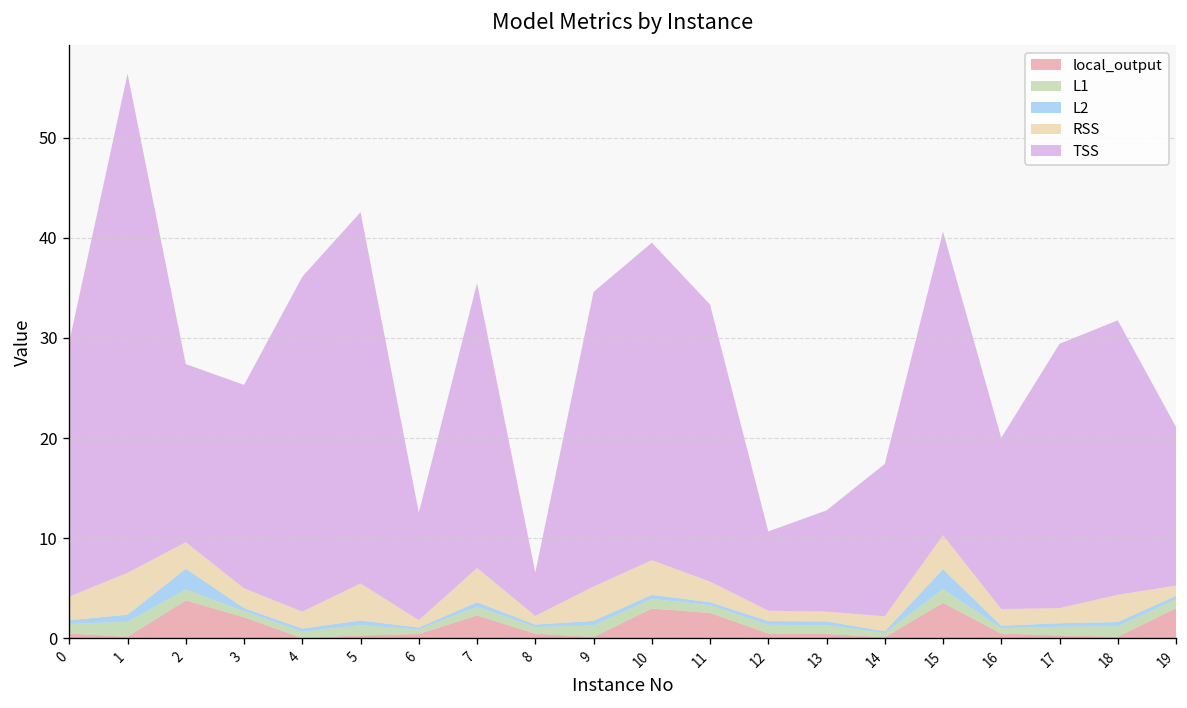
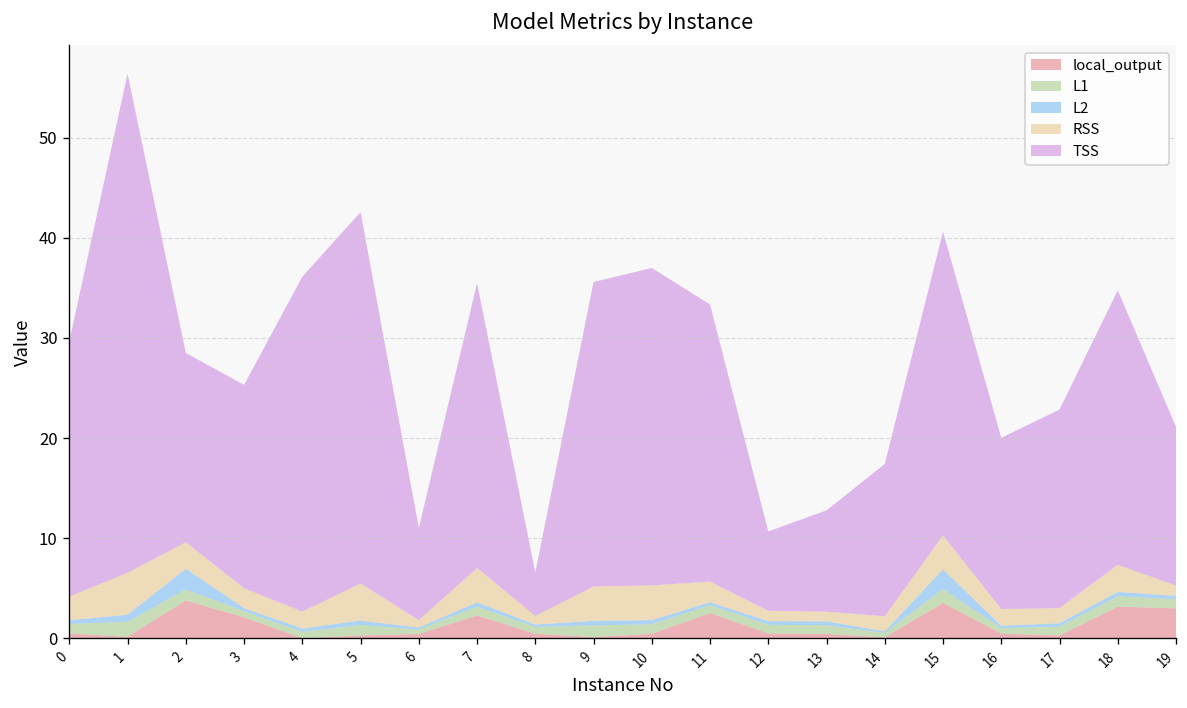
TSS, 2: 18 -> 19
TSS, 6: 11 -> 9
TSS, 9: 29 -> 30
local_output, 10: 3 -> 0
TSS, 17: 26 -> 20
local_output, 18: 0 -> 3
